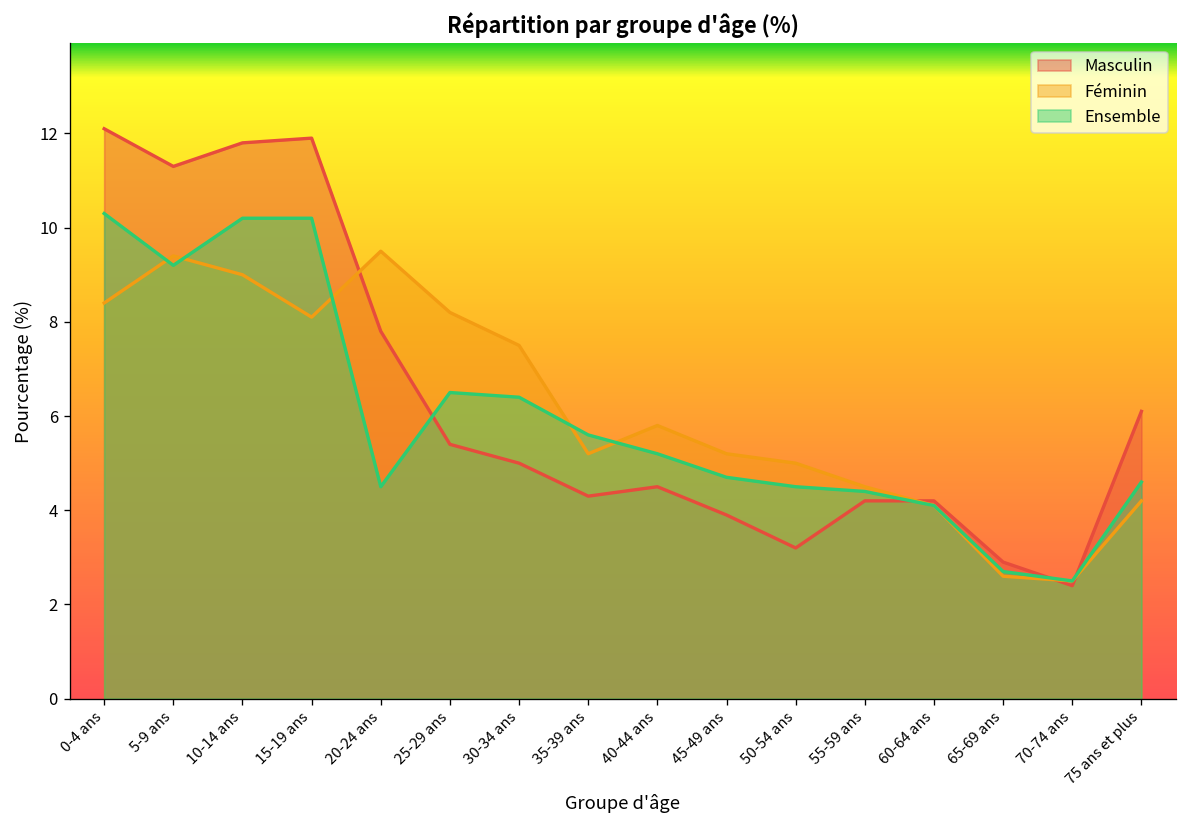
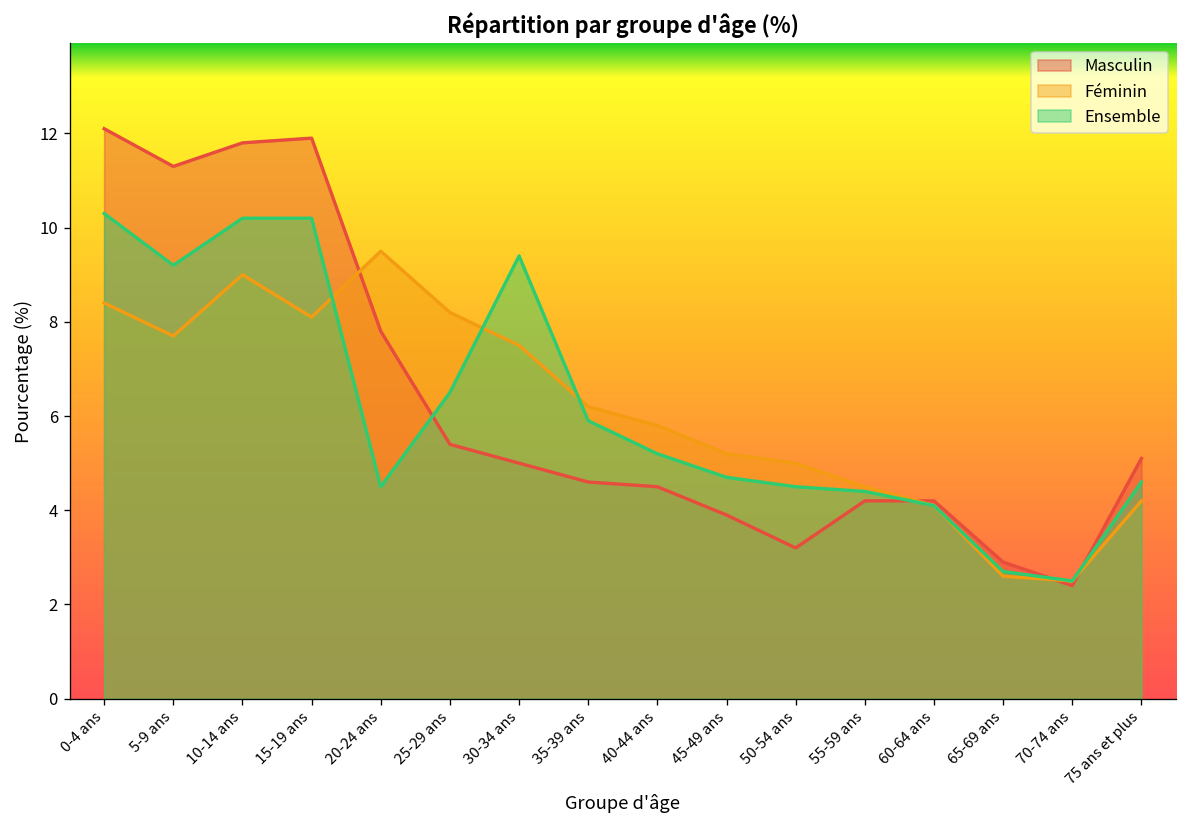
Féminin, 5-9 ans: 9.4 -> 7.7
Ensemble, 30-34 ans: 6.4 -> 9.4
Masculin, 35-39 ans: 4.3 -> 4.6
Féminin, 35-39 ans: 5.2 -> 6.2
Ensemble, 35-39 ans: 5.6 -> 5.9
Masculin, 75 ans et plus: 6.1 -> 5.1
